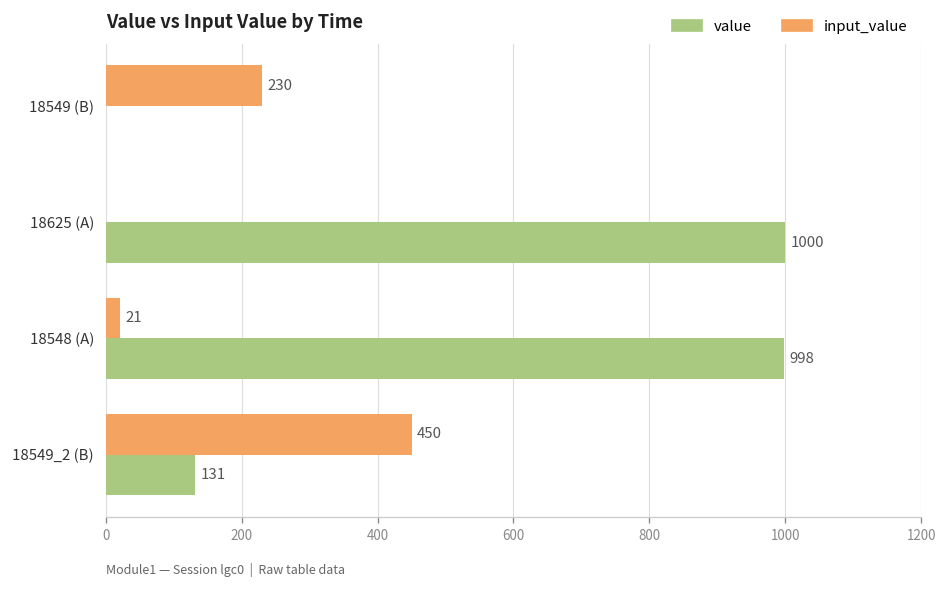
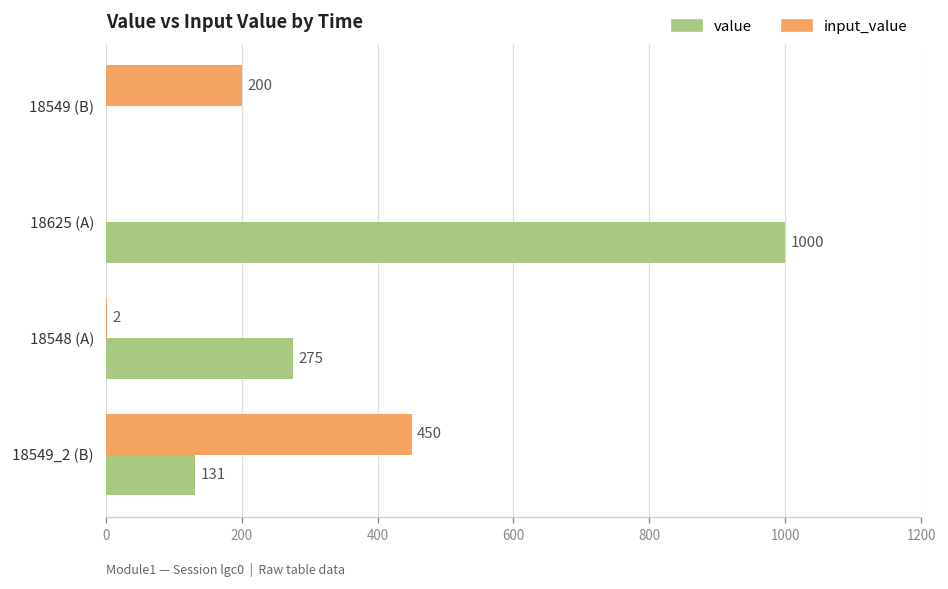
input_value, 18549 (B): 230 -> 200
input_value, 18548 (A): 21 -> 2
value, 18548 (A): 998 -> 275
